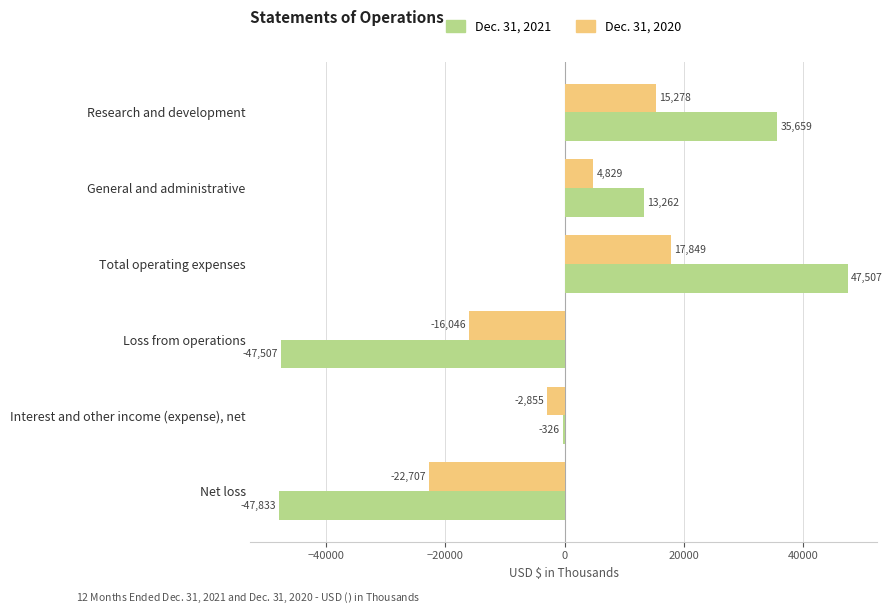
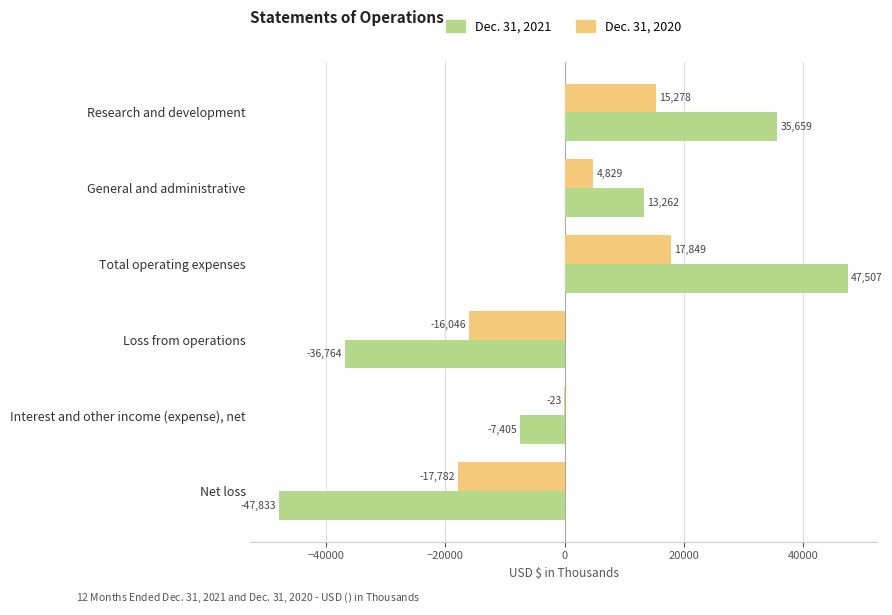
Dec. 31, 2021, Loss from operations: -47,507 -> -36,764
Dec. 31, 2020, Interest and other income (expense), net: -2,855 -> -23
Dec. 31, 2021, Interest and other income (expense), net: -326 -> -7,405
Dec. 31, 2020, Net loss: -22,707 -> -17,782
